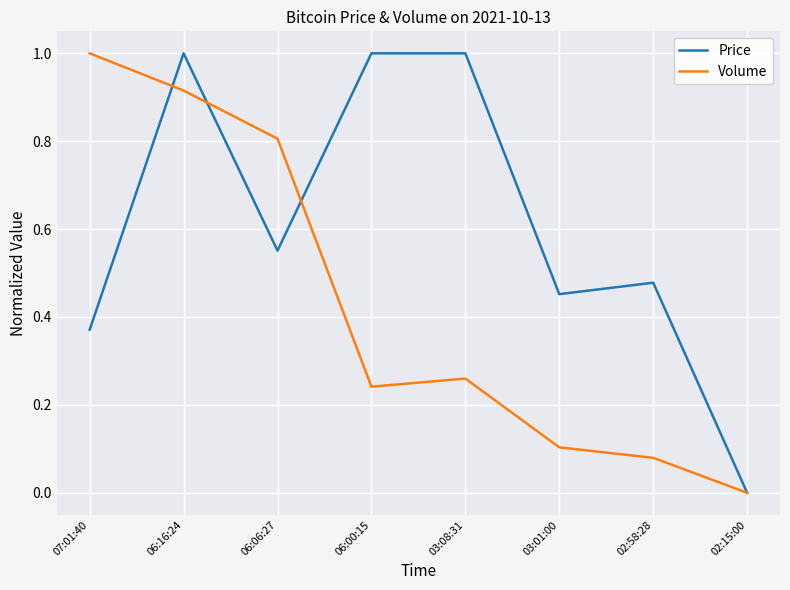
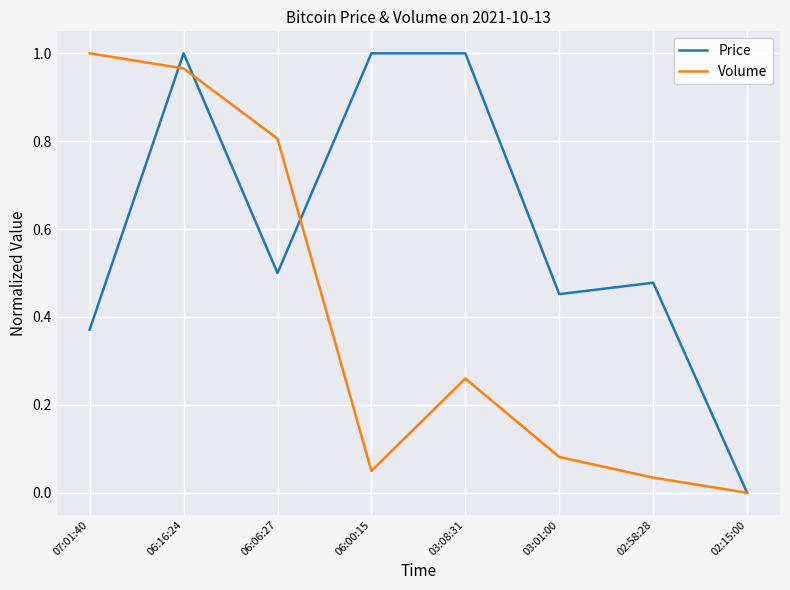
Volume, 06:16:24: 0.92 -> 0.97
Price, 06:06:27: 0.55 -> 0.50
Volume, 06:00:15: 0.24 -> 0.05
Volume, 03:01:00: 0.10 -> 0.08
Volume, 02:58:28: 0.08 -> 0.03
